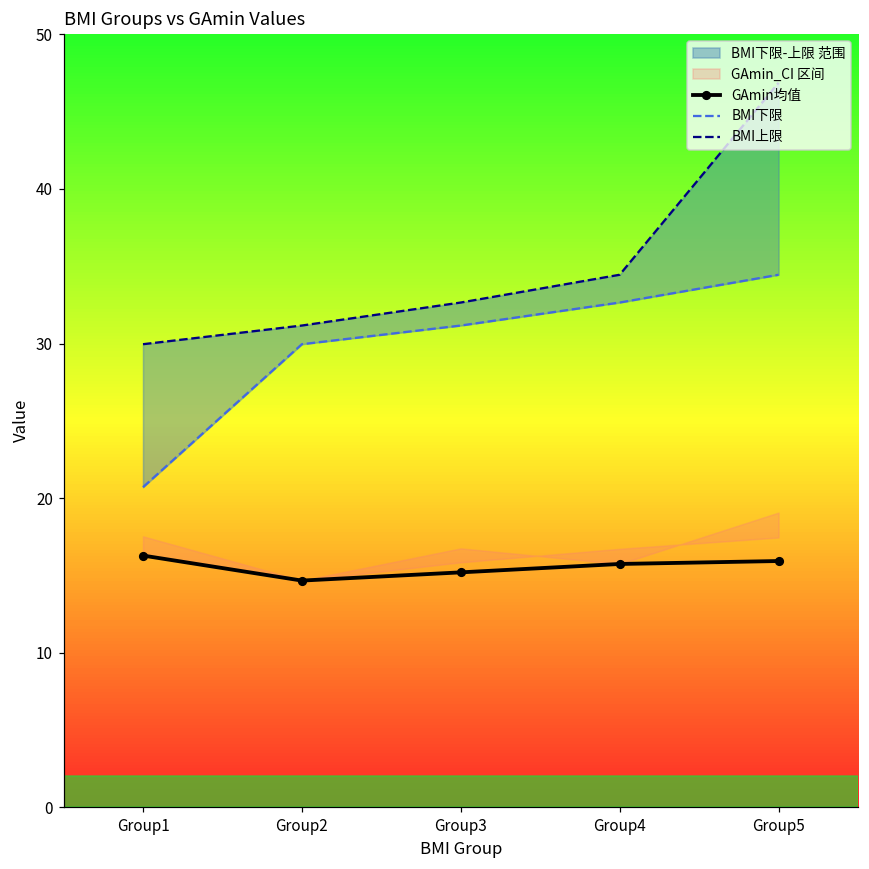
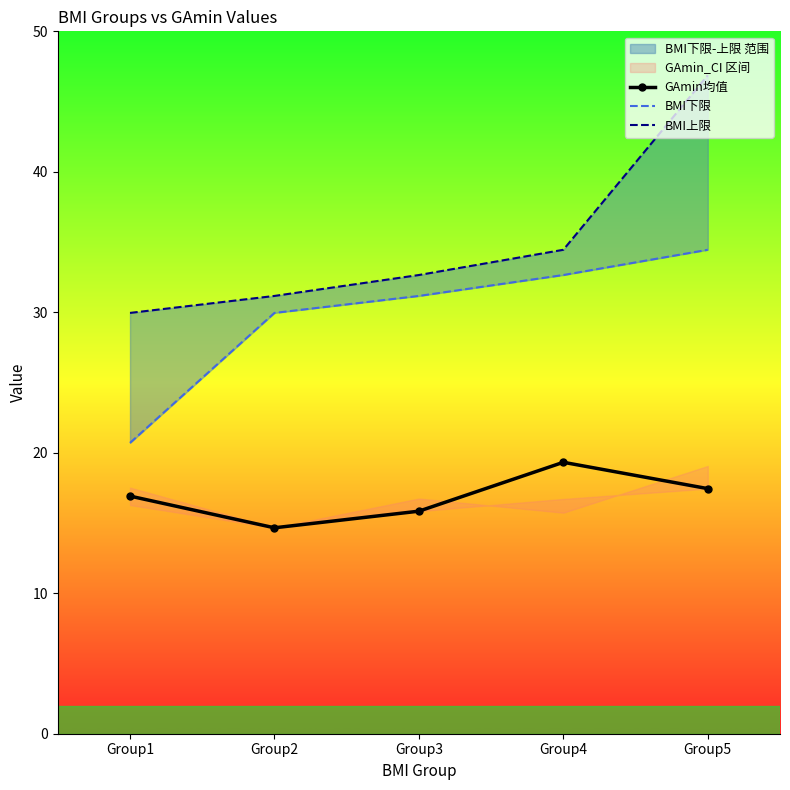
GAmin均值, Group1: 16.3 -> 16.9
GAmin均值, Group3: 15.2 -> 15.8
GAmin均值, Group4: 15.7 -> 19.3
GAmin均值, Group5: 15.9 -> 17.4
